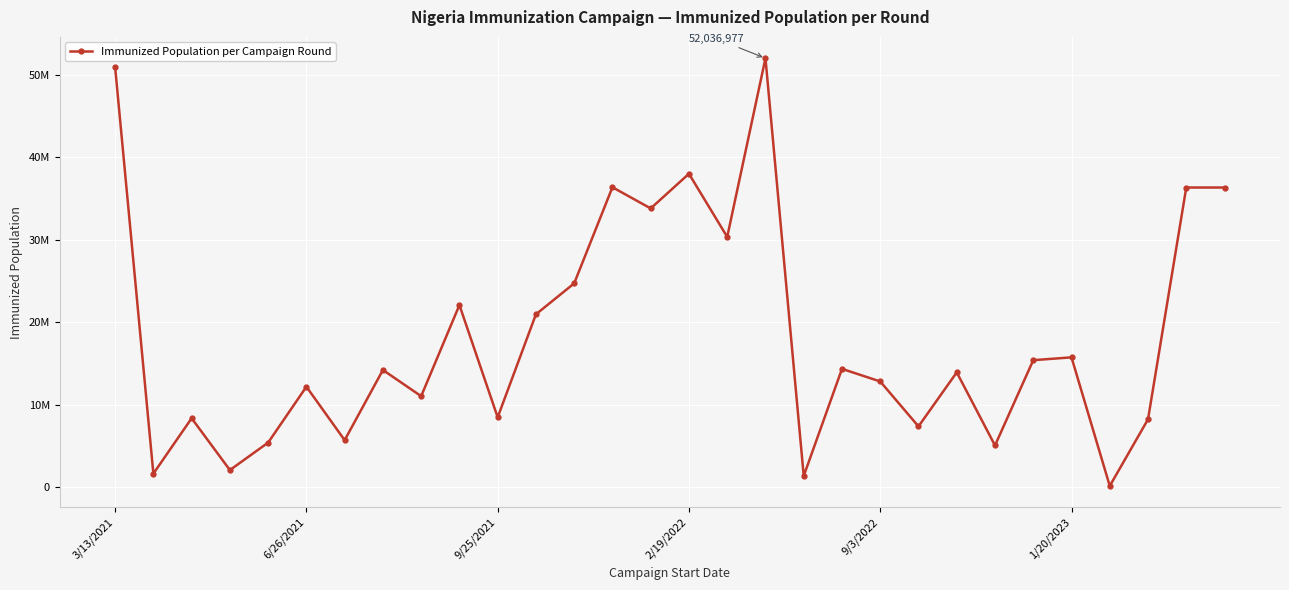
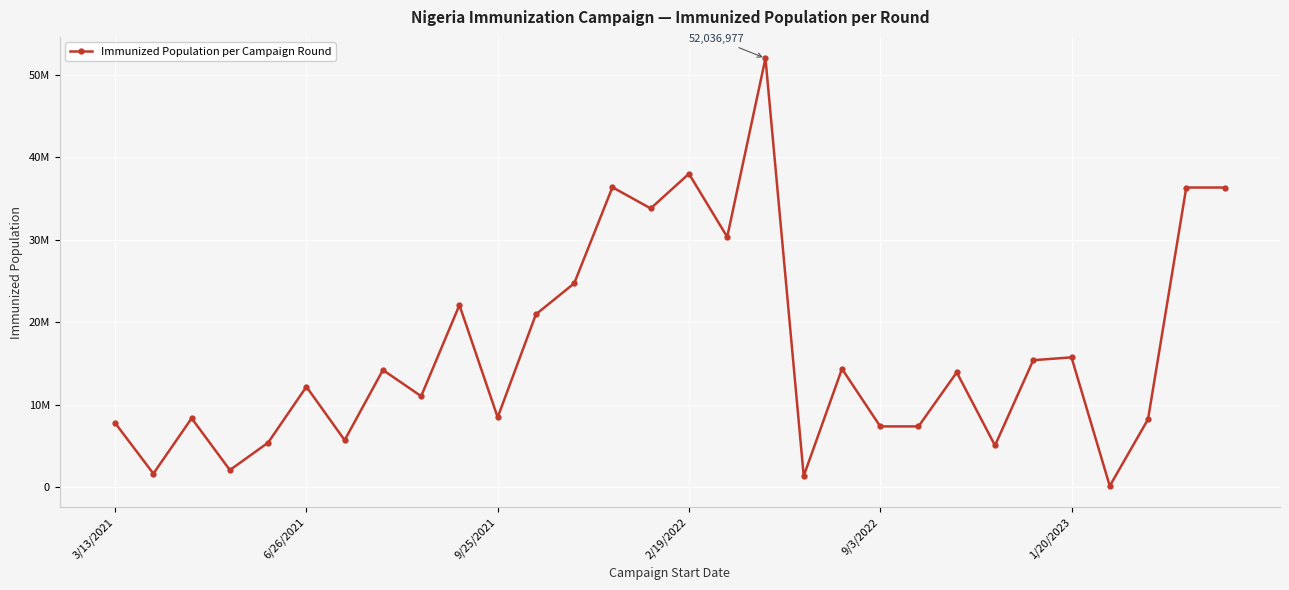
3/13/2021: 51000000 -> 8000000
9/3/2022: 13000000 -> 7000000
